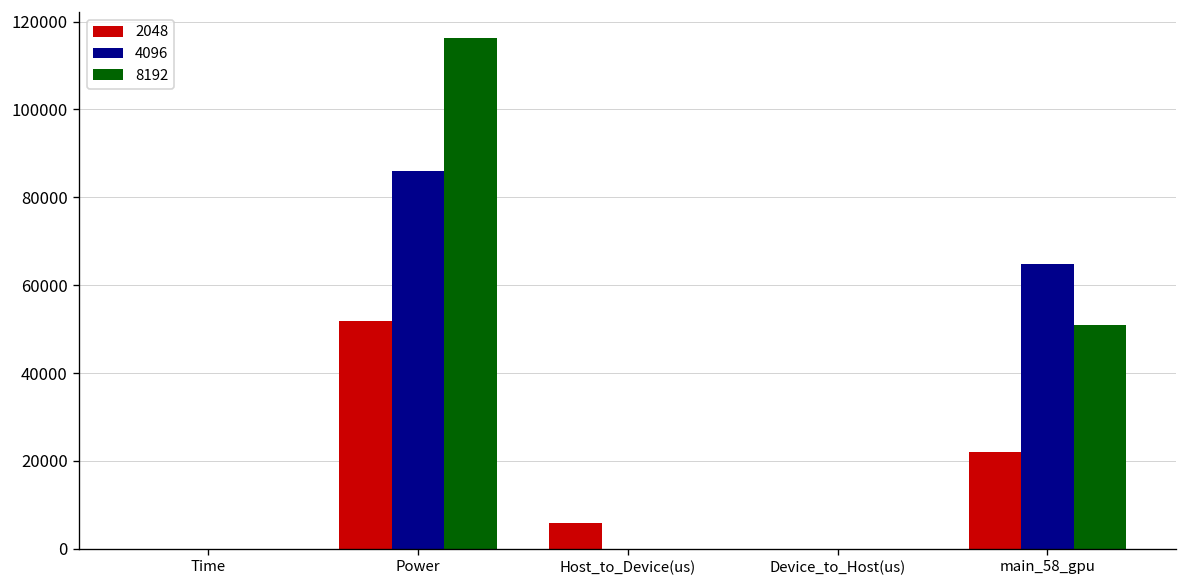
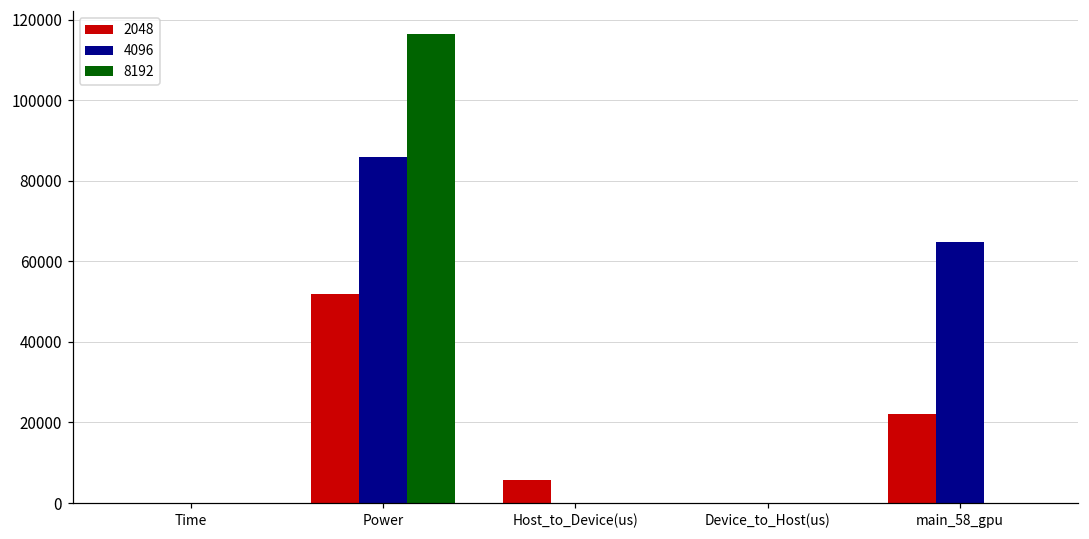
8192, main_58_gpu: 51000 -> 0
